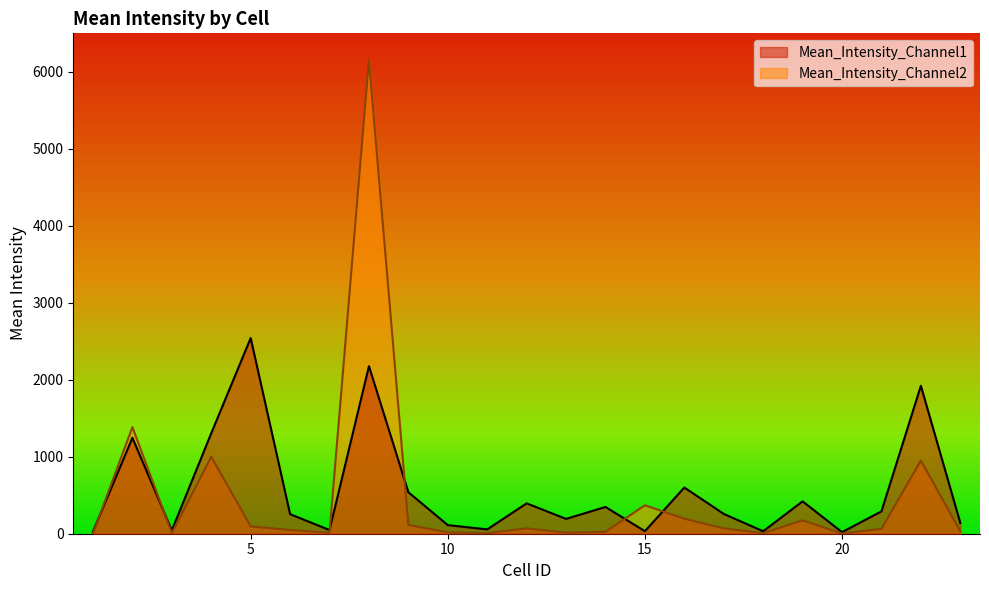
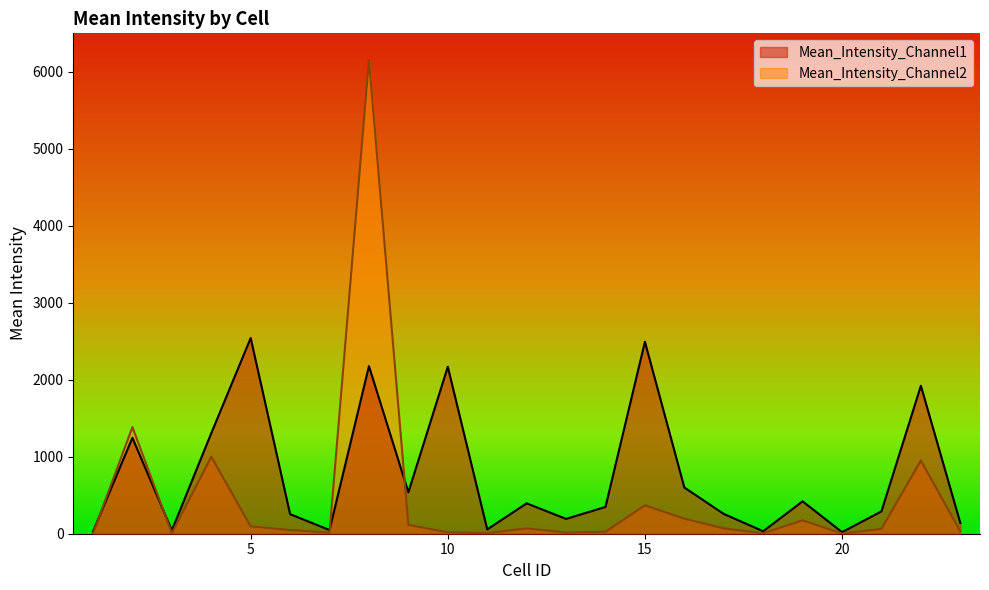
Mean_Intensity_Channel1, 10: 100 -> 2200
Mean_Intensity_Channel1, 15: 0 -> 2500
